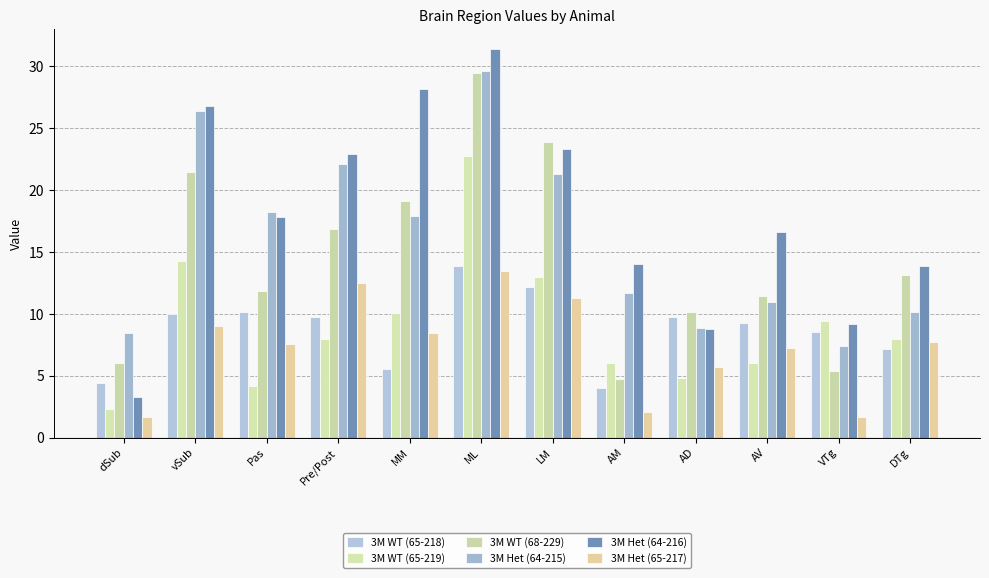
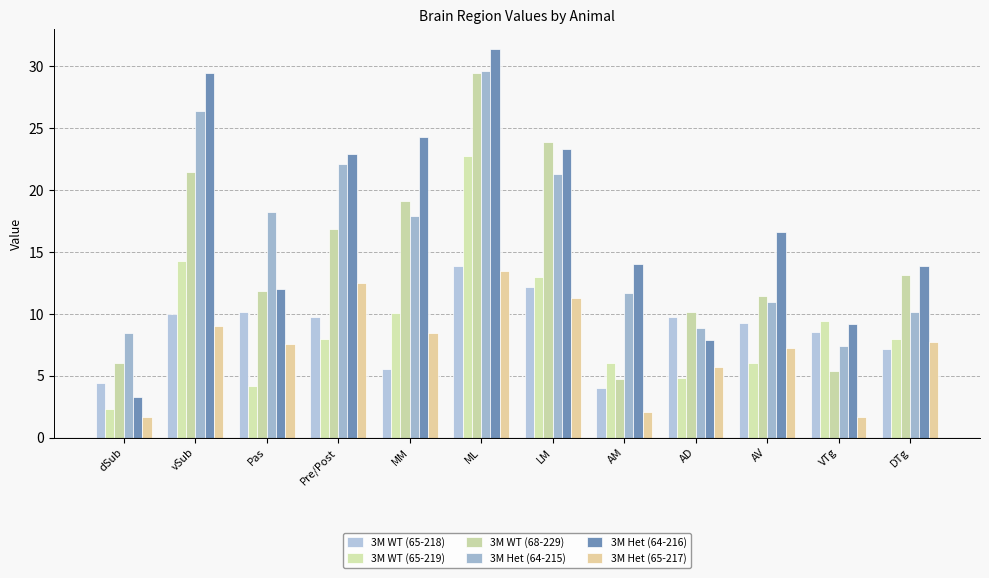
3M Het (64-216), vSub: 26.8 -> 29.5
3M Het (64-216), Pas: 17.9 -> 12.0
3M Het (64-216), MM: 28.2 -> 24.3
3M Het (64-216), AD: 8.7 -> 7.9
